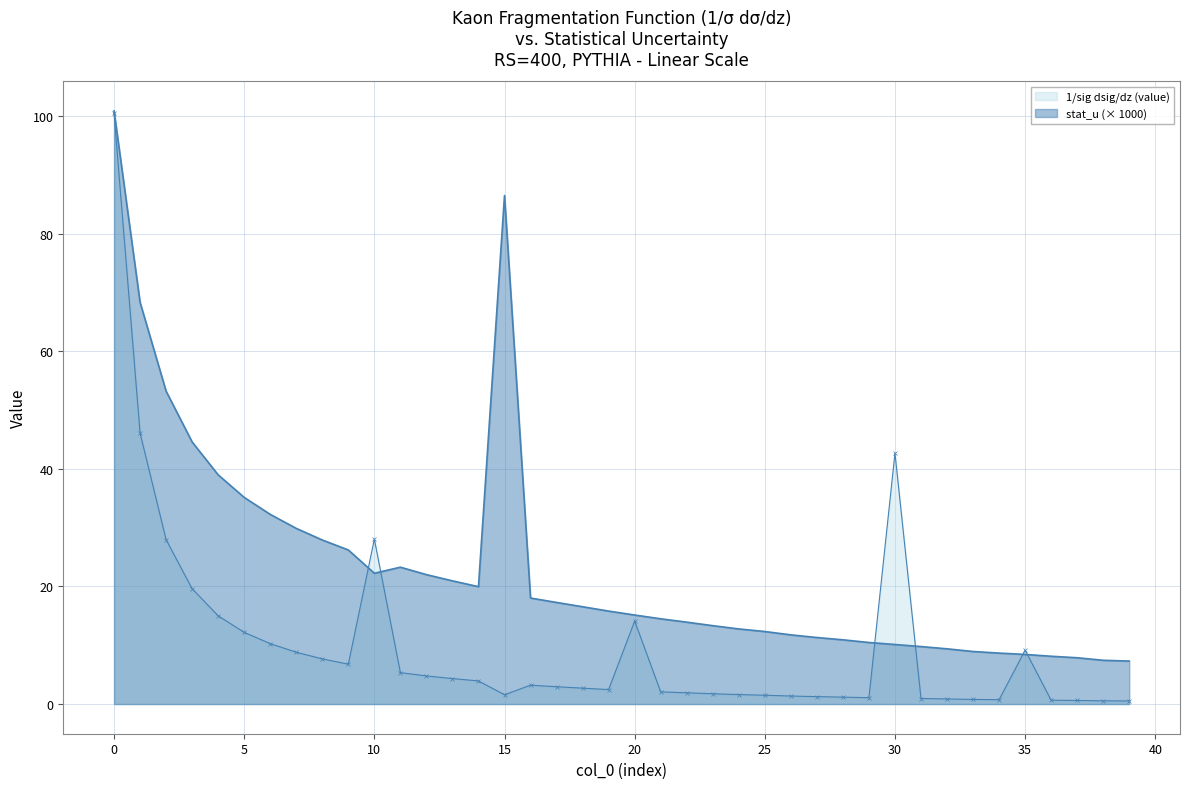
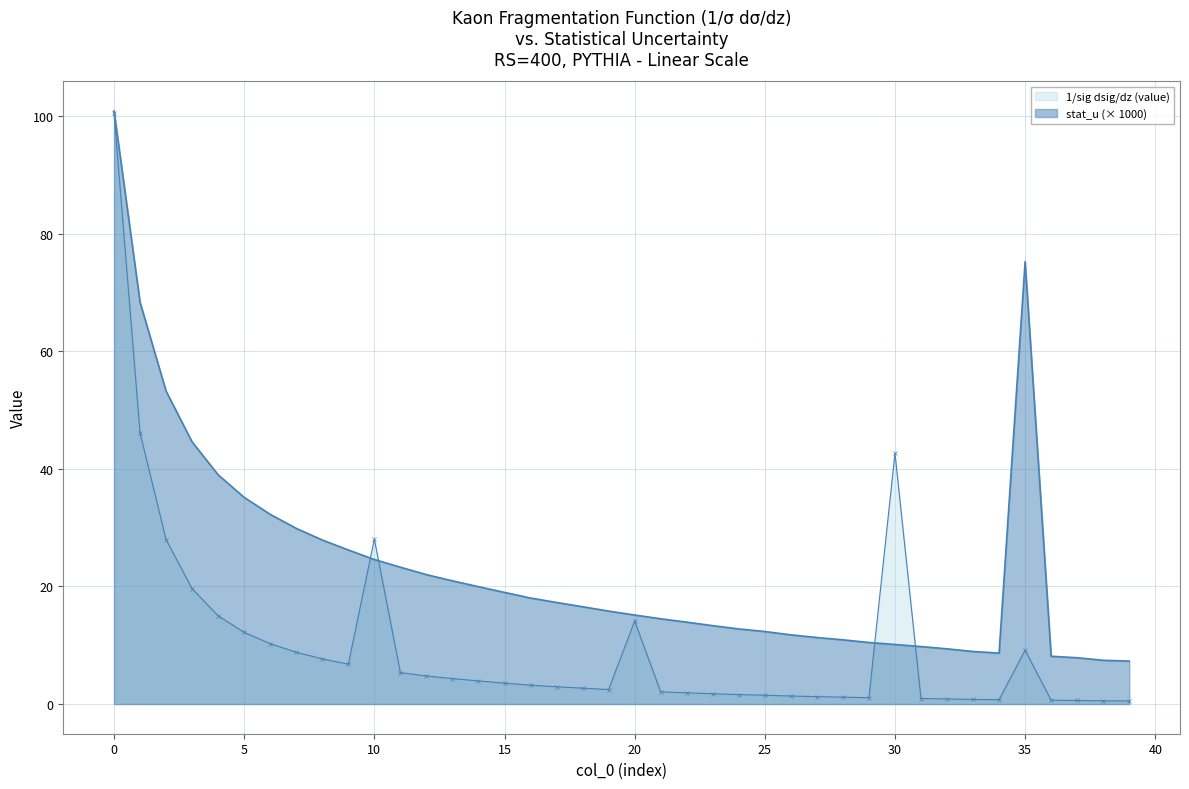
stat_u (× 1000), 10: 22 -> 25
1/sig dsig/dz (value), 15: 2 -> 4
stat_u (× 1000), 15: 86 -> 19
stat_u (× 1000), 35: 8 -> 75
